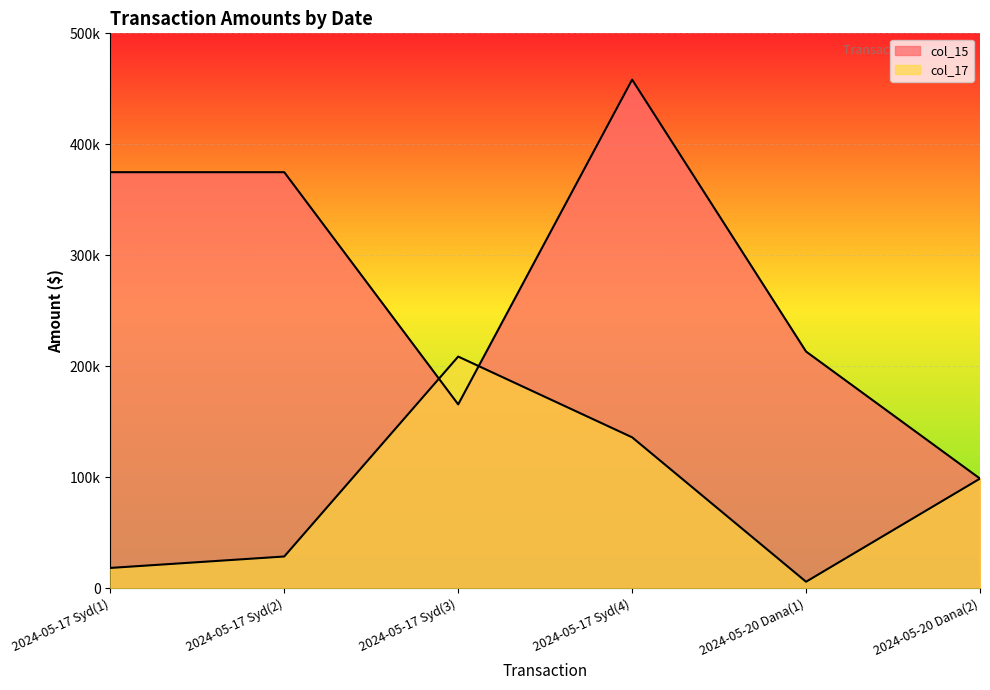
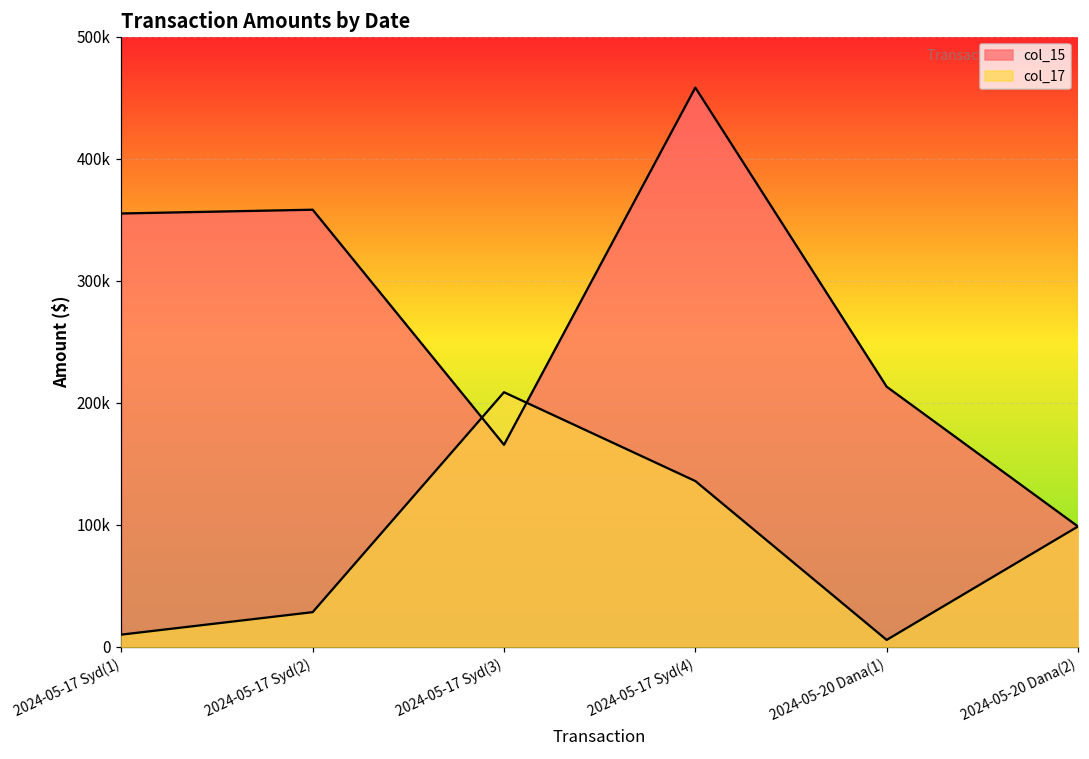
col_15, 2024-05-17 Syd(1): 375000 -> 355000
col_17, 2024-05-17 Syd(1): 18000 -> 10000
col_15, 2024-05-17 Syd(2): 375000 -> 358000
